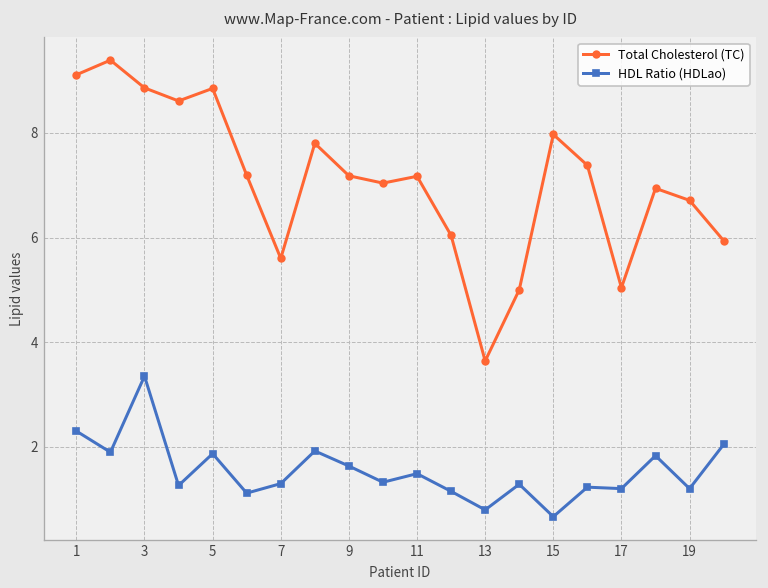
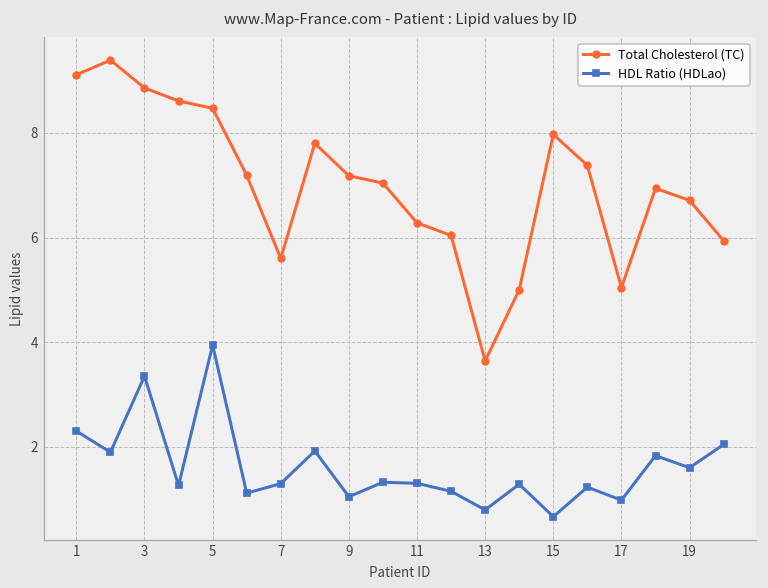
Total Cholesterol (TC), 5: 8.9 -> 8.5
HDL Ratio (HDLao), 5: 1.9 -> 3.9
HDL Ratio (HDLao), 9: 1.6 -> 1.0
Total Cholesterol (TC), 11: 7.2 -> 6.3
HDL Ratio (HDLao), 11: 1.5 -> 1.3
HDL Ratio (HDLao), 17: 1.2 -> 1.0
HDL Ratio (HDLao), 19: 1.2 -> 1.6
